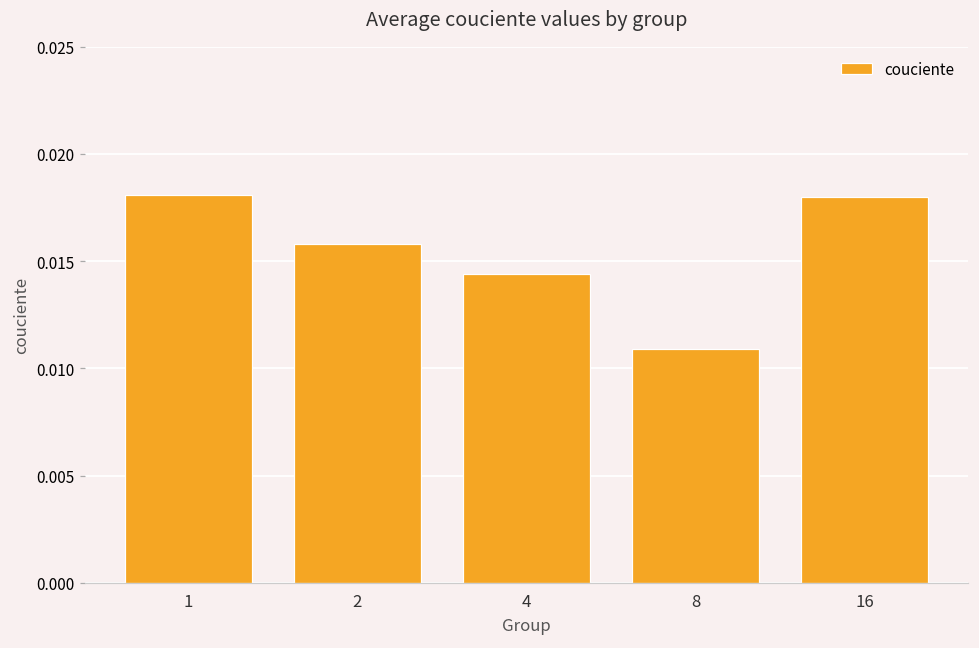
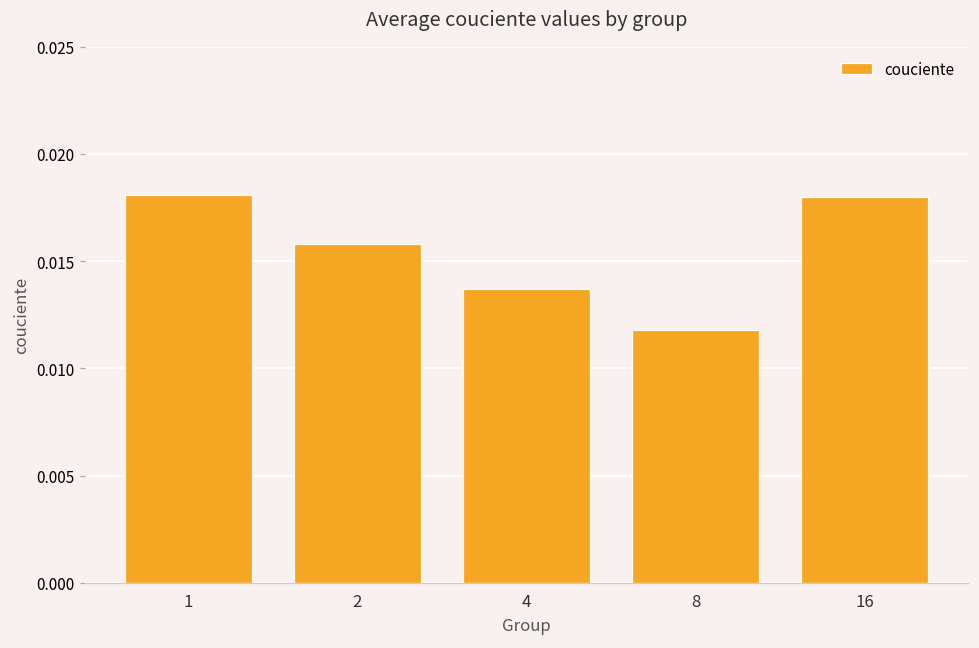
4: 0.0144 -> 0.0137
8: 0.0109 -> 0.0118
